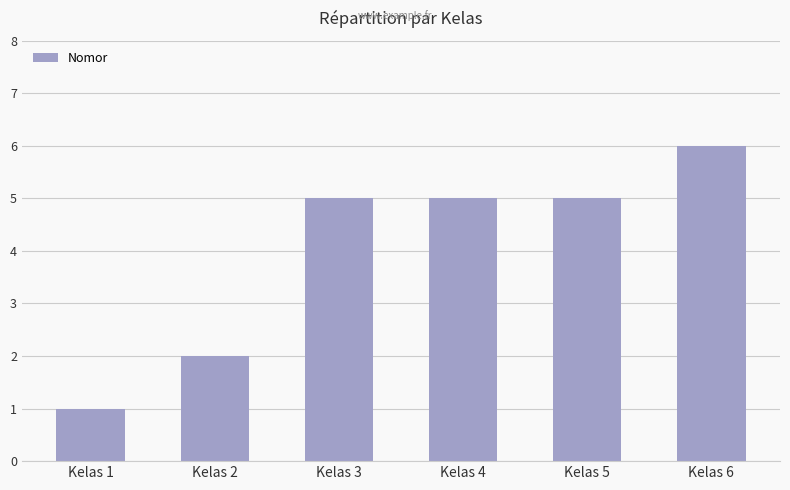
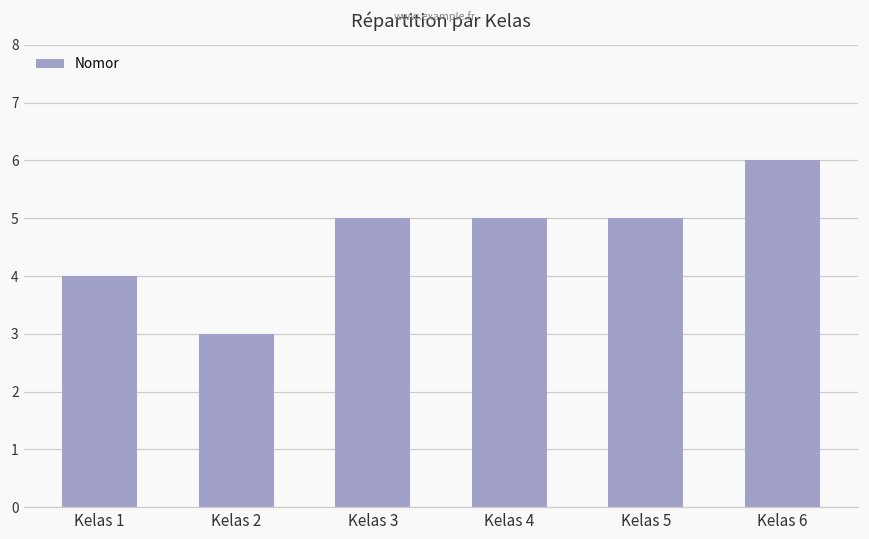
Kelas 1: 1 -> 4
Kelas 2: 2 -> 3
